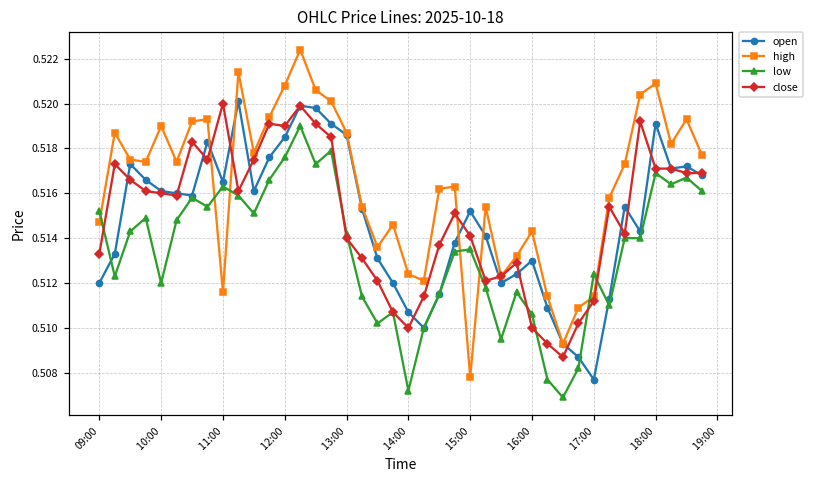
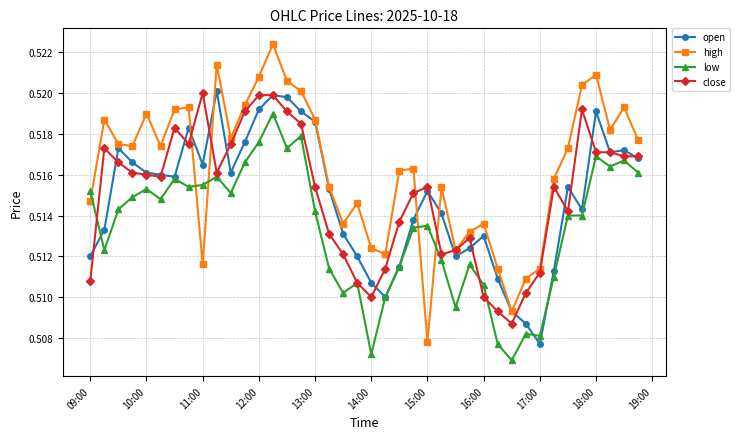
close, 09:00: 0.5133 -> 0.5108
low, 10:00: 0.5120 -> 0.5153
low, 11:00: 0.5163 -> 0.5155
open, 12:00: 0.5185 -> 0.5192
close, 12:00: 0.5190 -> 0.5199
close, 13:00: 0.5140 -> 0.5154
close, 15:00: 0.5141 -> 0.5154
high, 16:00: 0.5143 -> 0.5136
low, 17:00: 0.5124 -> 0.5081
